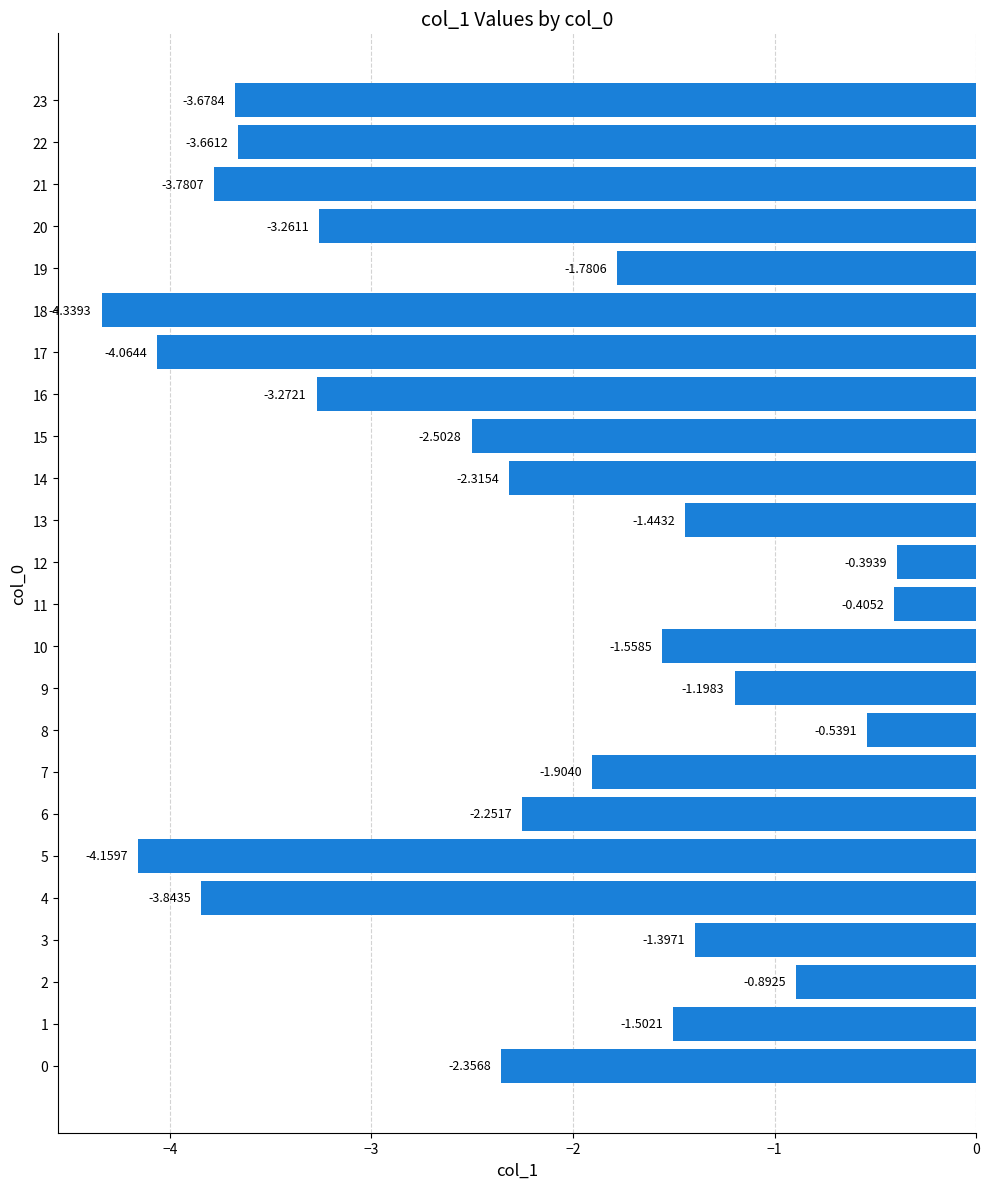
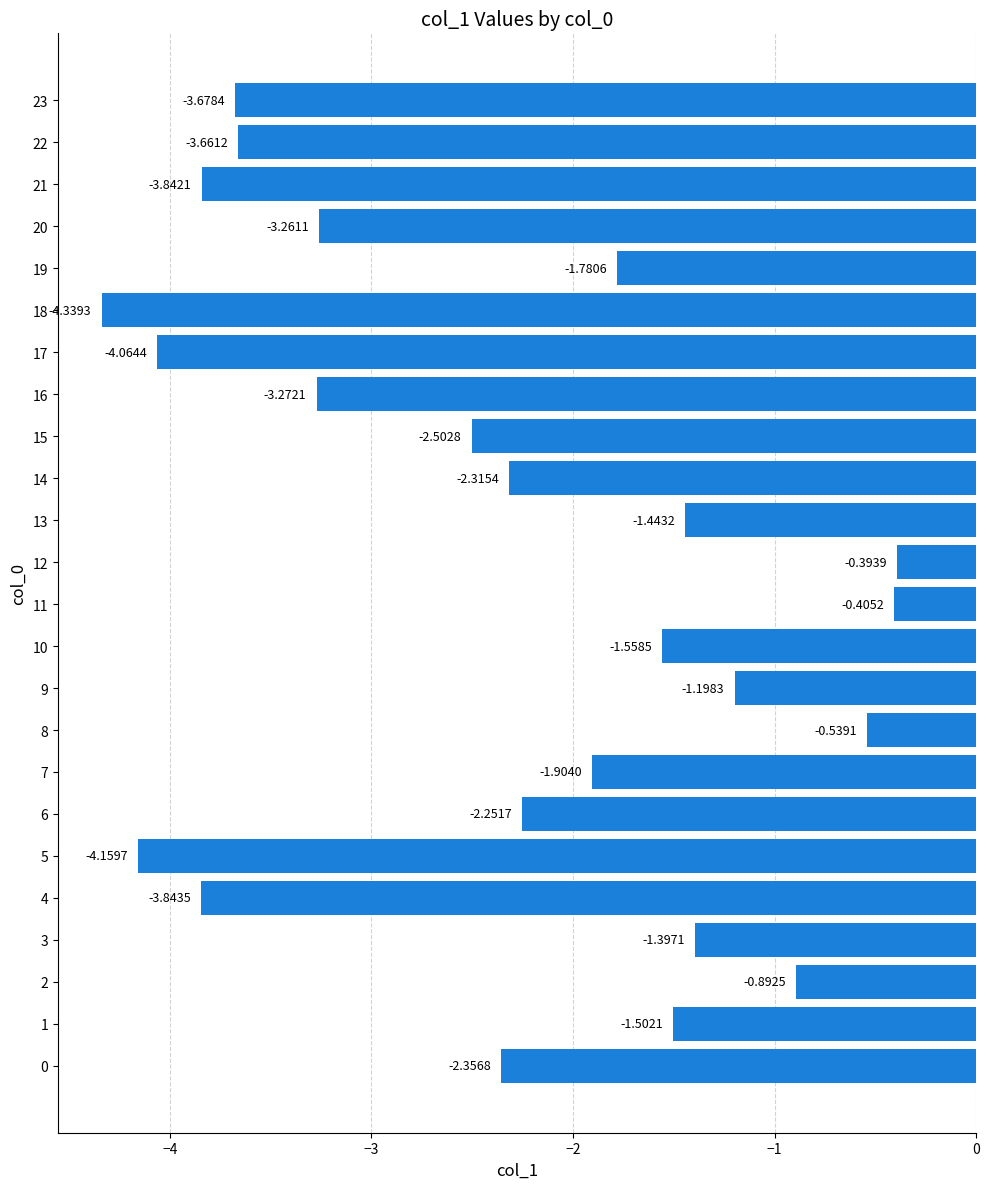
21: -3.7807 -> -3.8421
